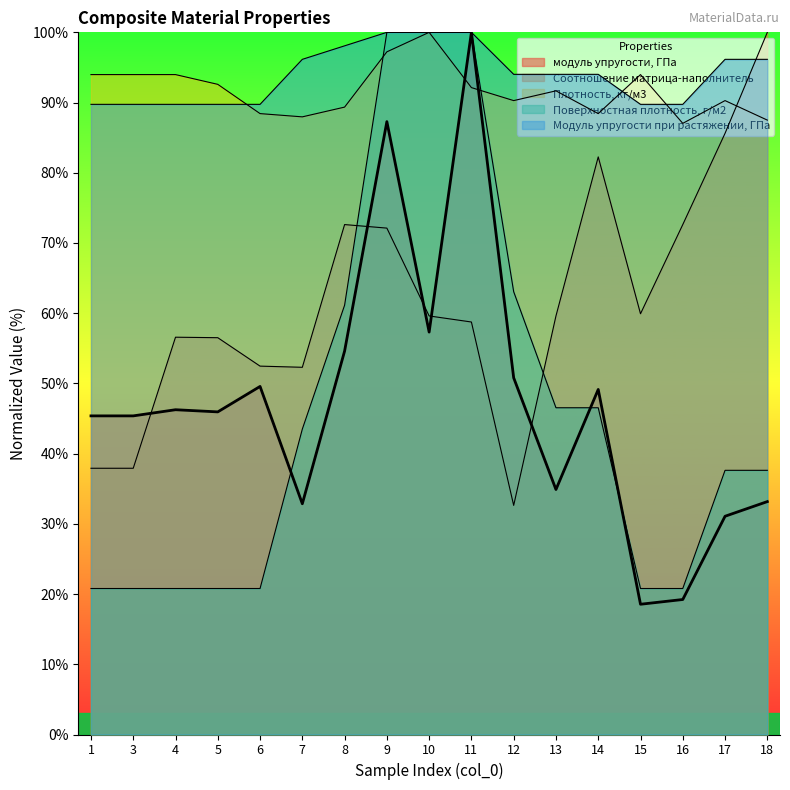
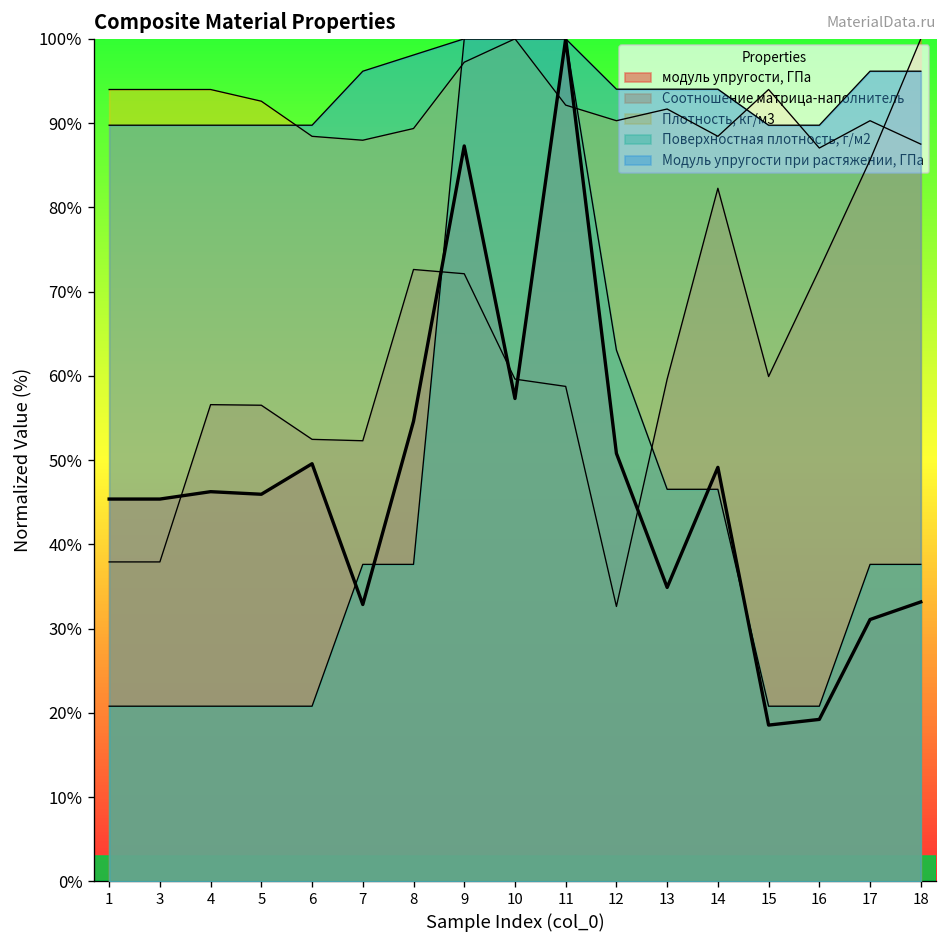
Поверхностная плотность, г/м2, 7: 43% -> 38%
Поверхностная плотность, г/м2, 8: 61% -> 38%
